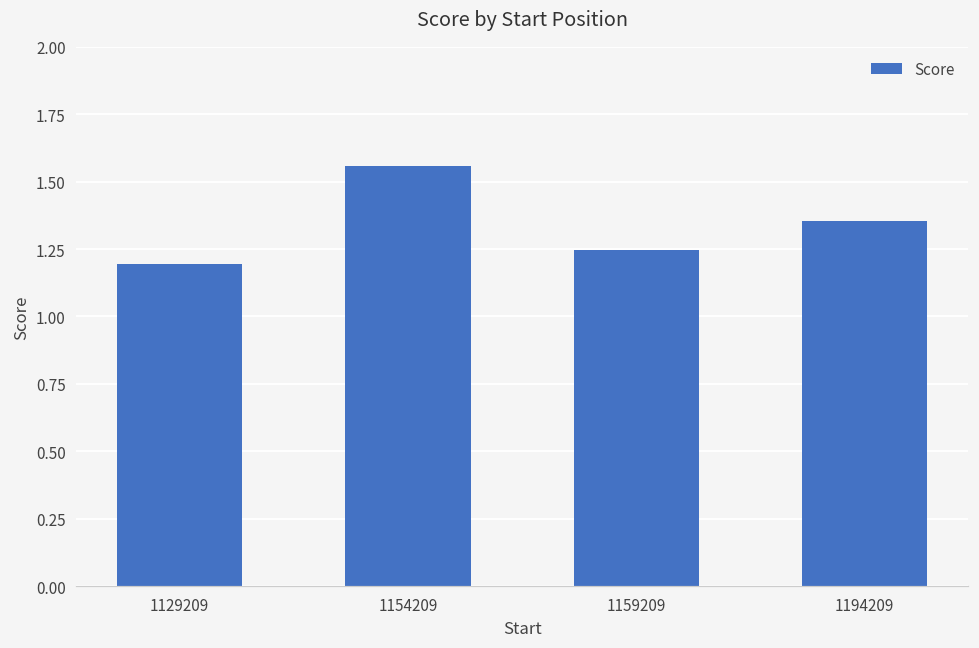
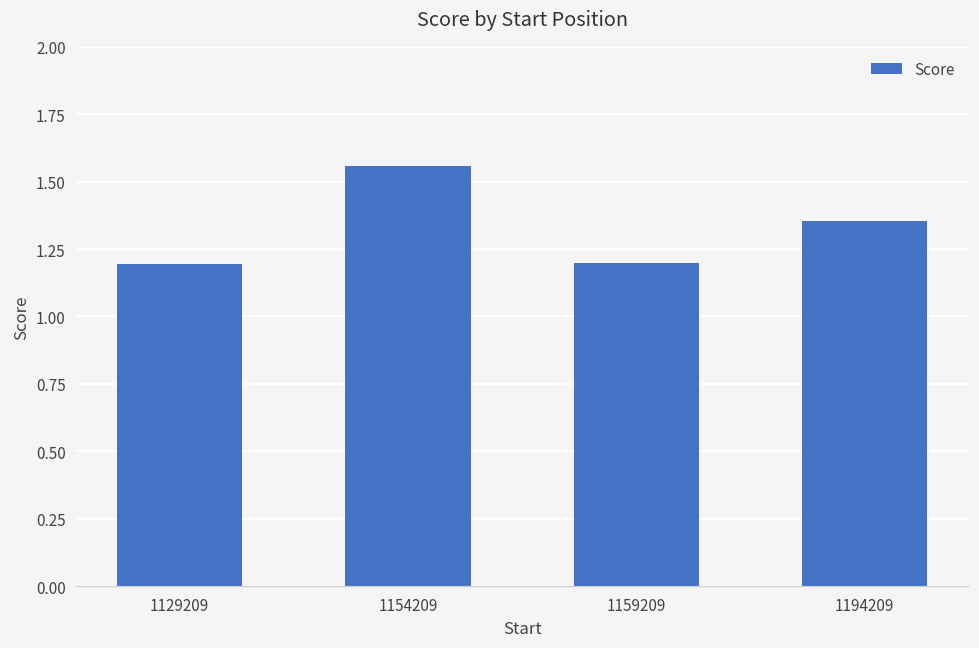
1159209: 1.25 -> 1.20
